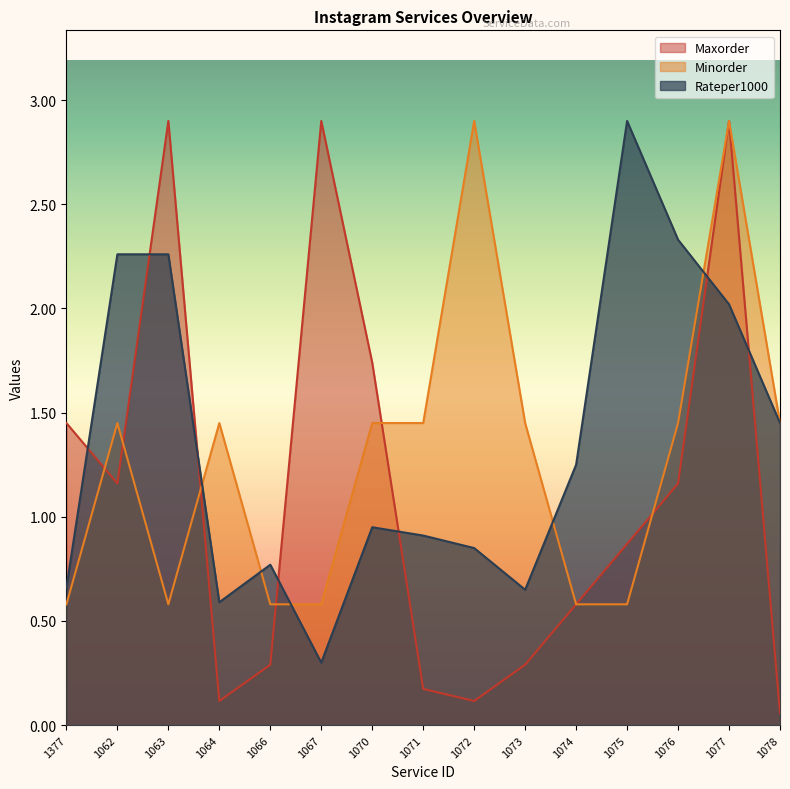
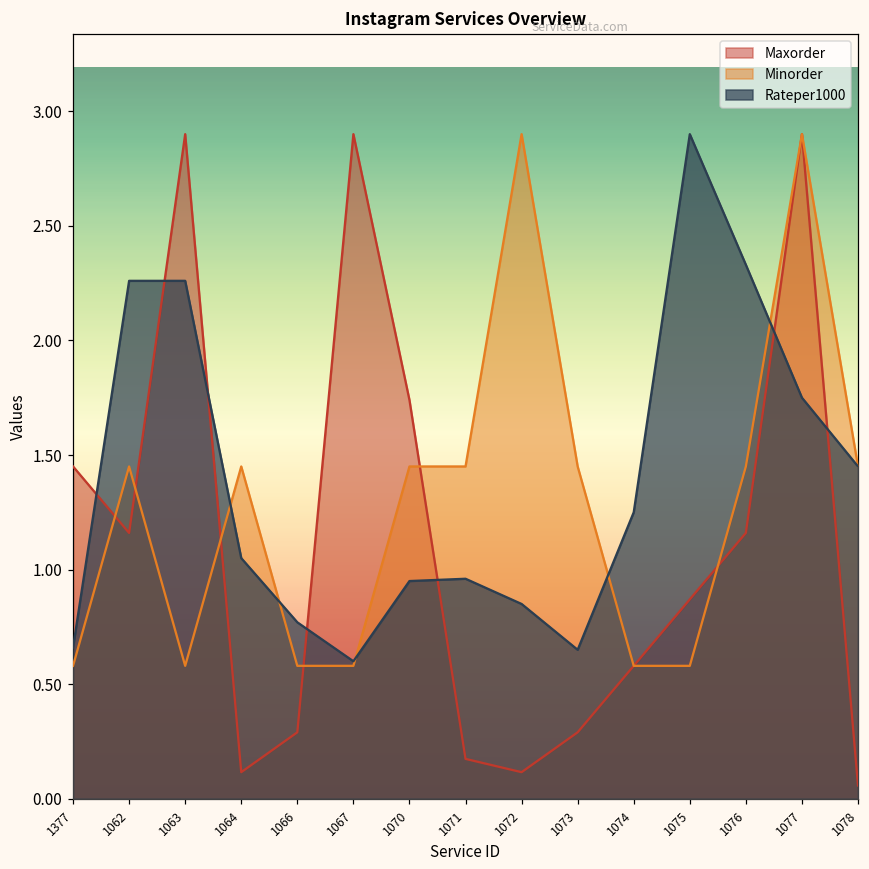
Rateper1000, 1064: 0.59 -> 1.05
Rateper1000, 1067: 0.3 -> 0.6
Rateper1000, 1071: 0.91 -> 0.96
Rateper1000, 1077: 2.02 -> 1.75
